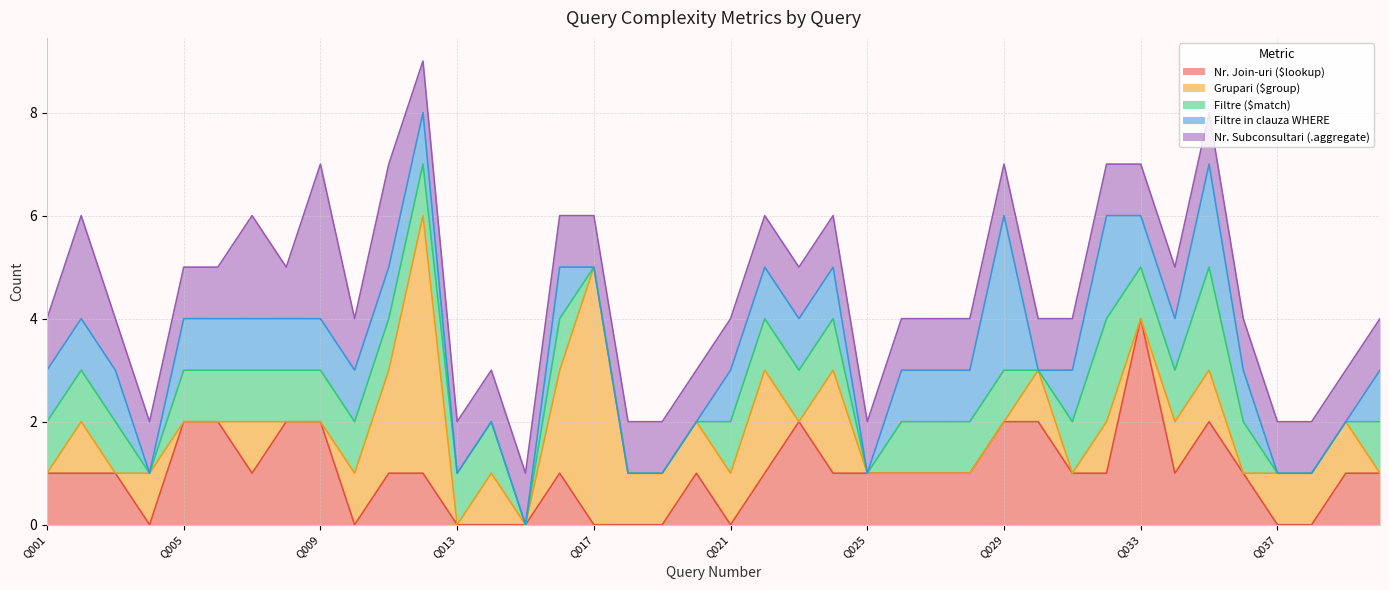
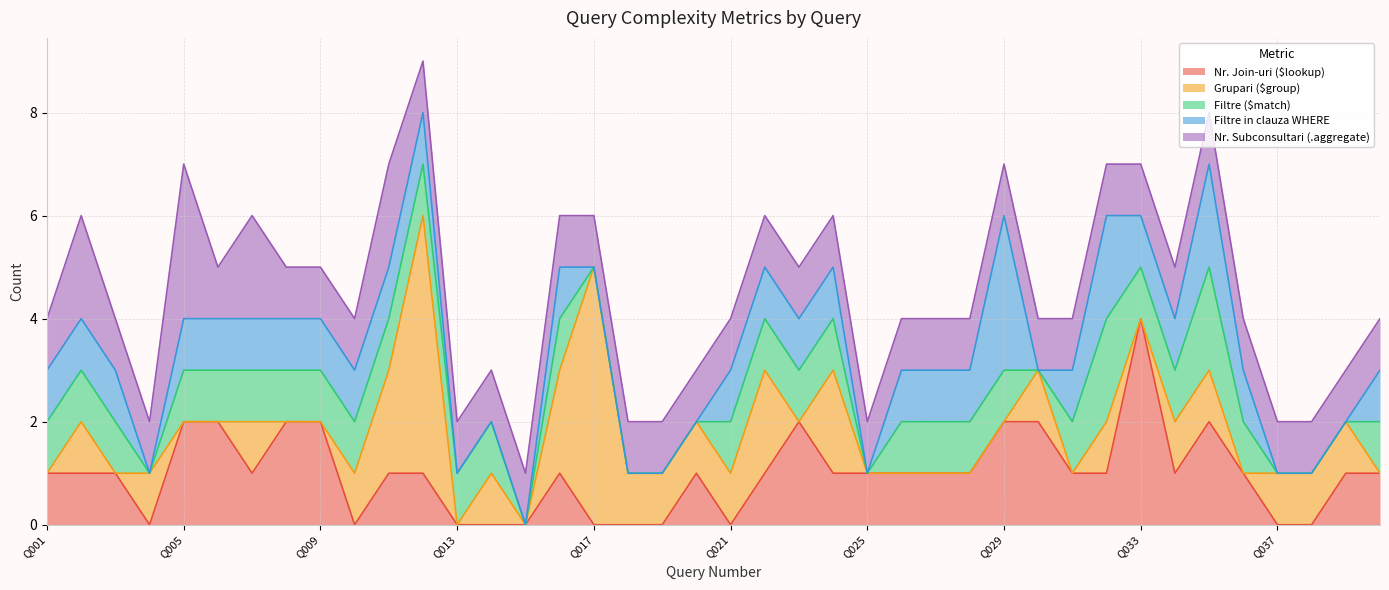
Nr. Subconsultari (.aggregate), Q005: 1 -> 3
Nr. Subconsultari (.aggregate), Q009: 3 -> 1
